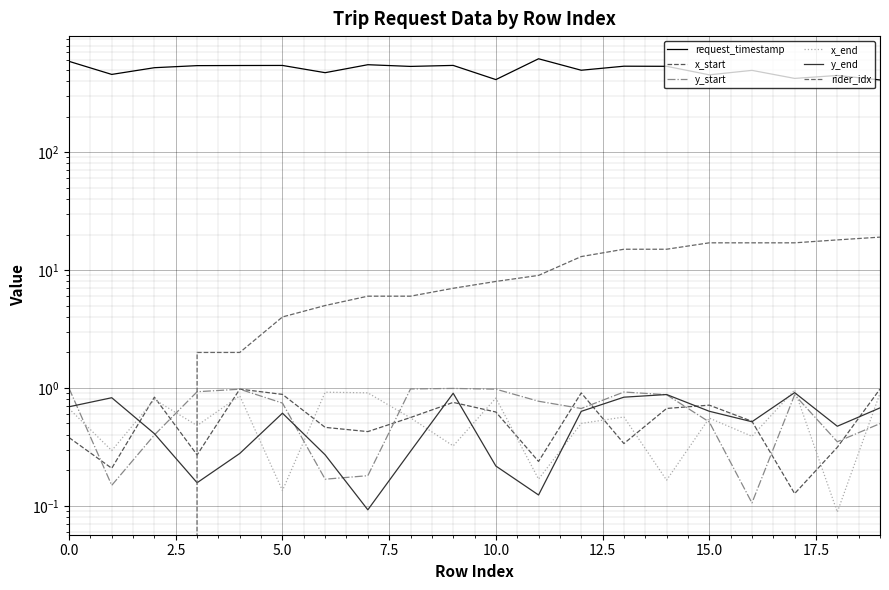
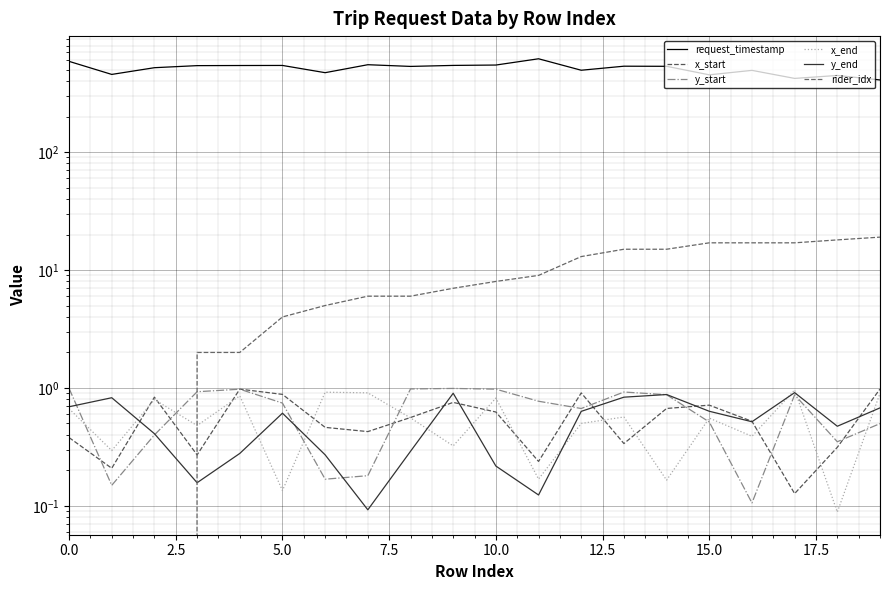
request_timestamp, 10.0: 410 -> 500
